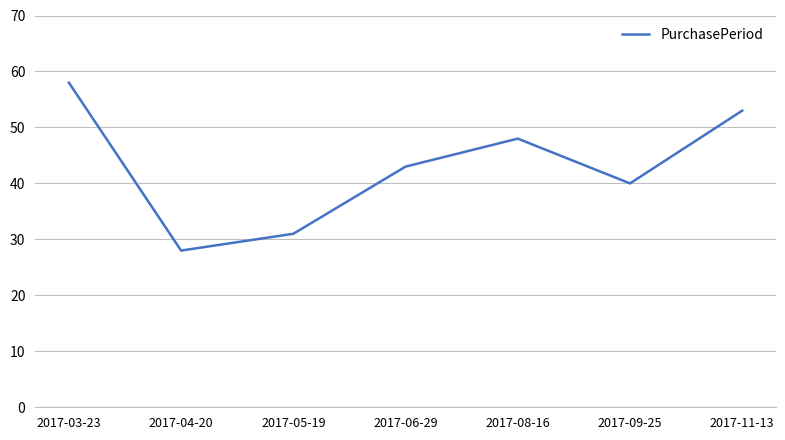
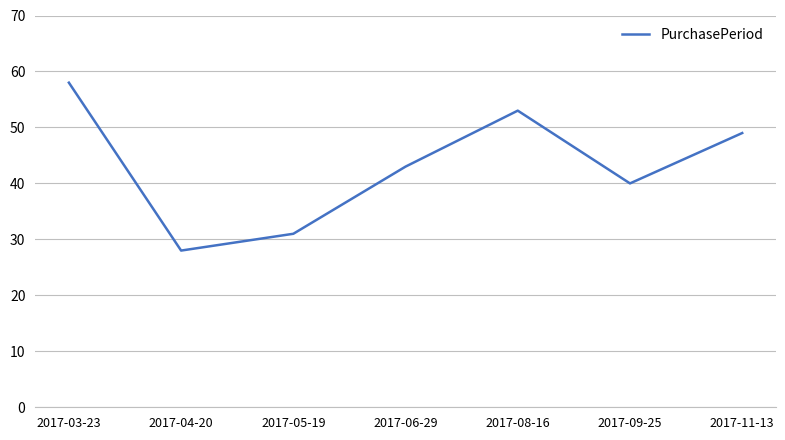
2017-08-16: 48 -> 53
2017-11-13: 53 -> 49
